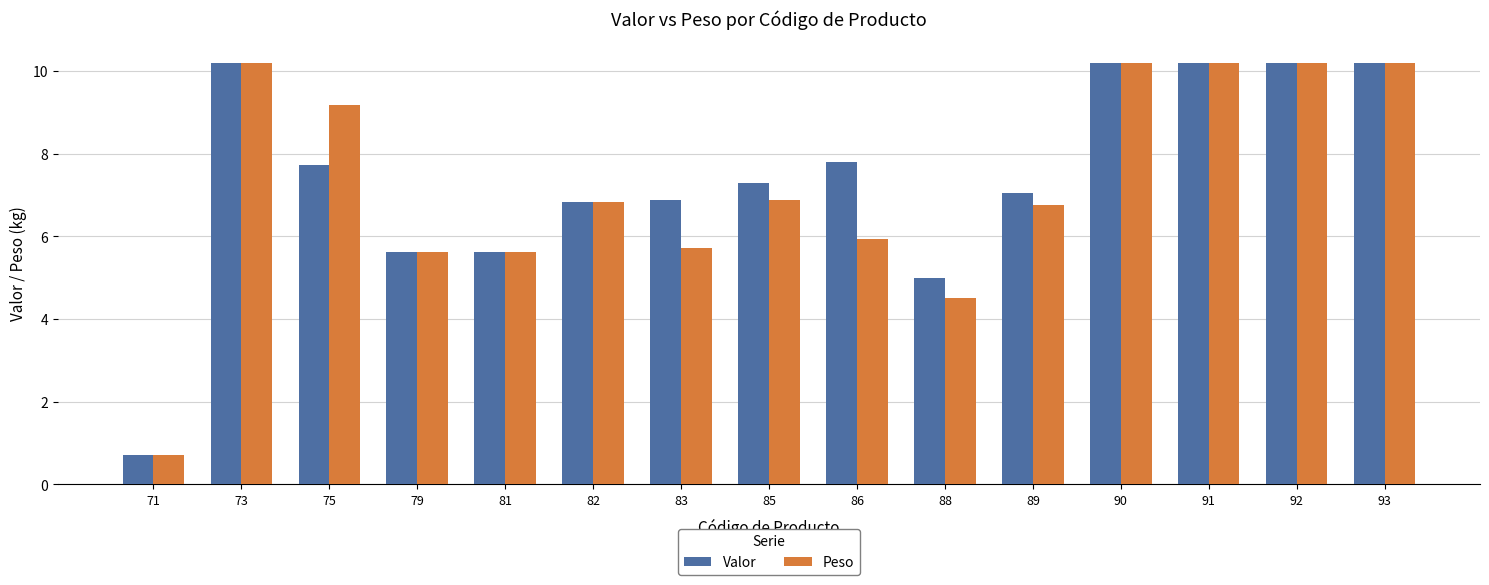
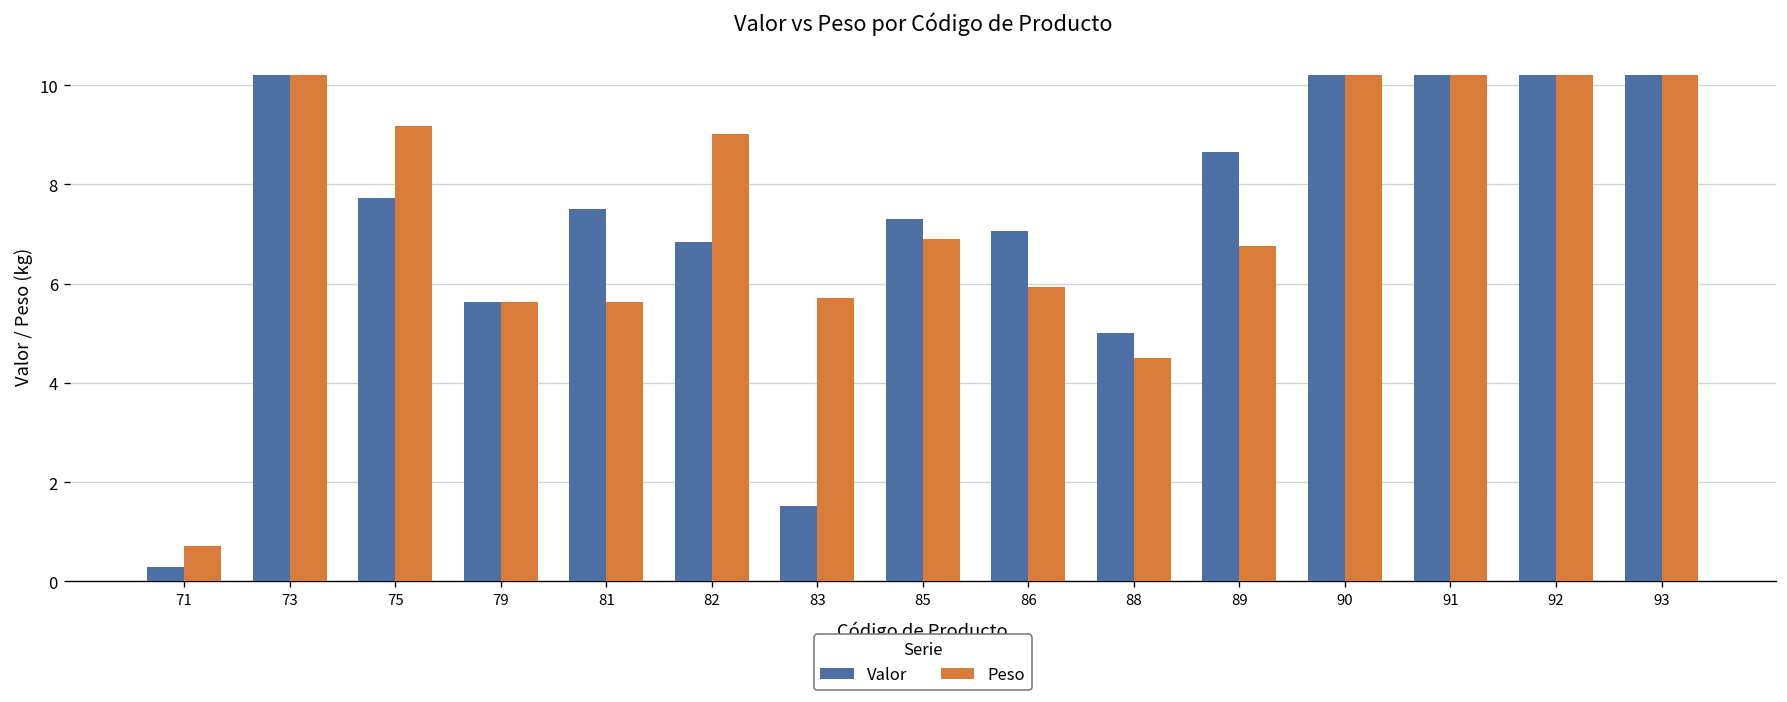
Valor, 71: 0.7 -> 0.3
Valor, 81: 5.6 -> 7.5
Peso, 82: 6.8 -> 9.0
Valor, 83: 6.9 -> 1.5
Valor, 86: 7.8 -> 7.1
Valor, 89: 7.1 -> 8.7
